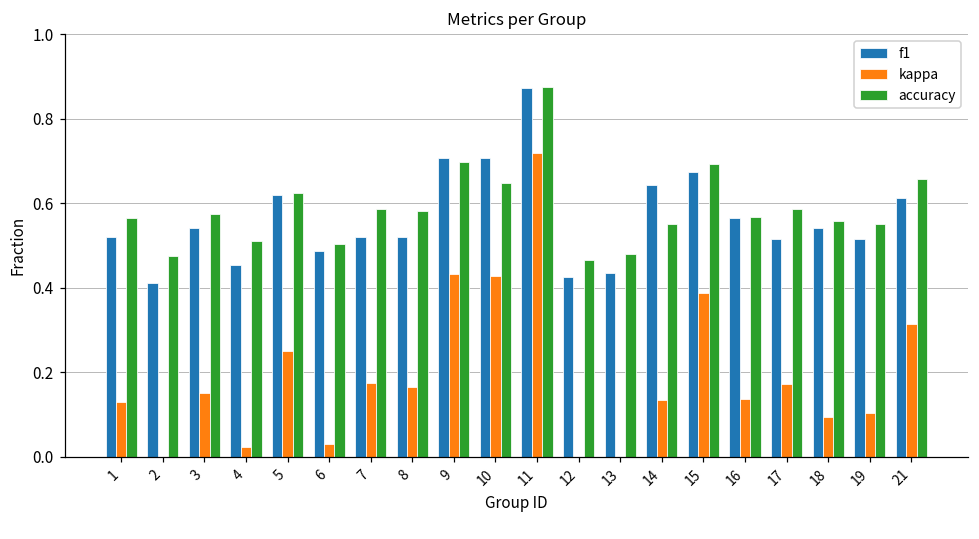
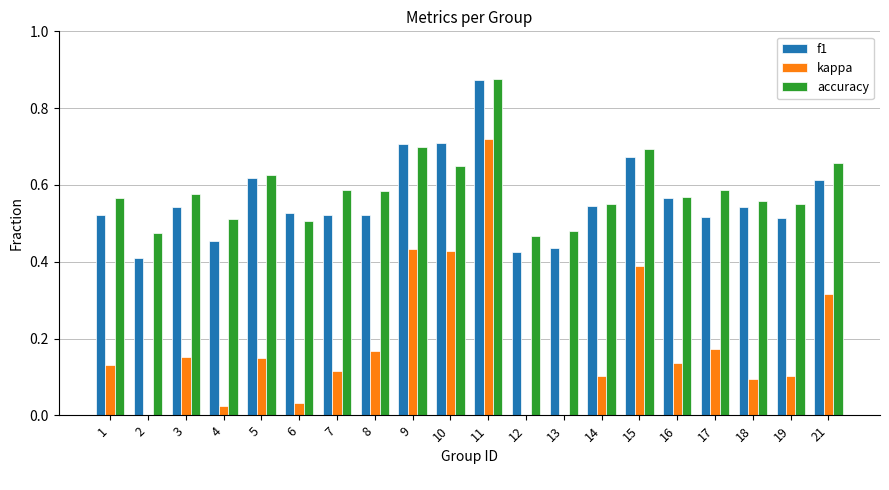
kappa, 5: 0.25 -> 0.15
f1, 6: 0.49 -> 0.53
kappa, 7: 0.17 -> 0.12
f1, 14: 0.64 -> 0.55
kappa, 14: 0.13 -> 0.10
